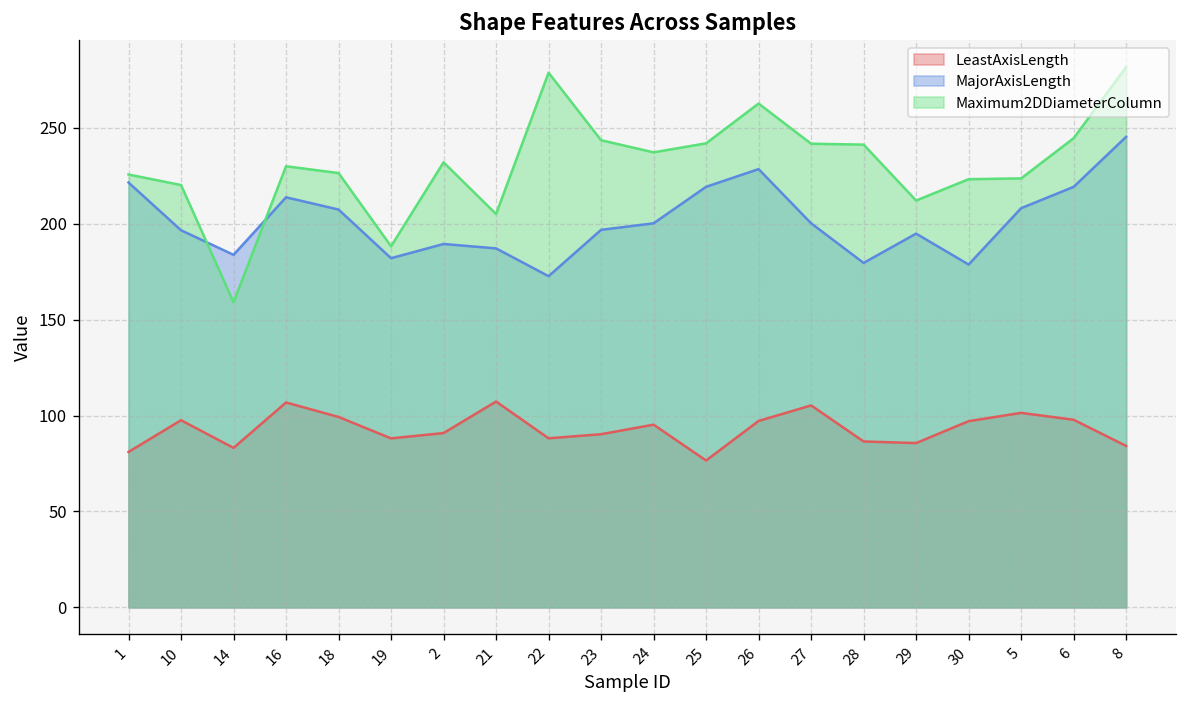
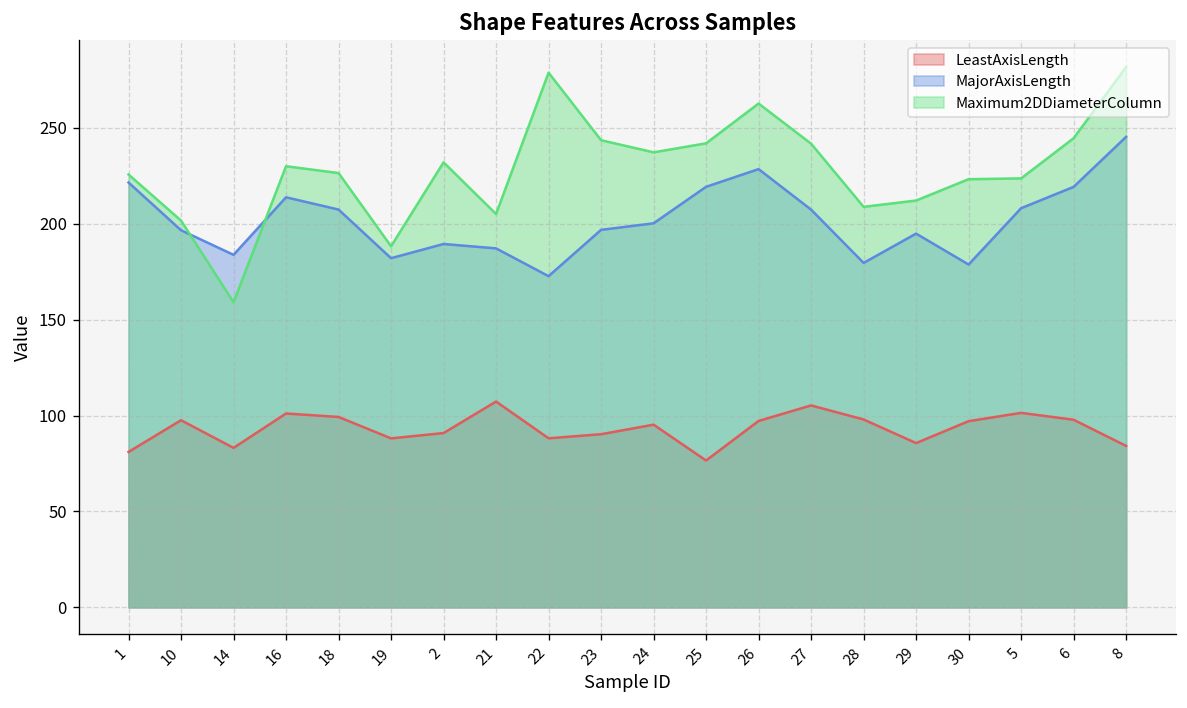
Maximum2DDiameterColumn, 10: 220 -> 202
LeastAxisLength, 16: 107 -> 101
MajorAxisLength, 27: 200 -> 207
LeastAxisLength, 28: 86 -> 98
Maximum2DDiameterColumn, 28: 241 -> 209
